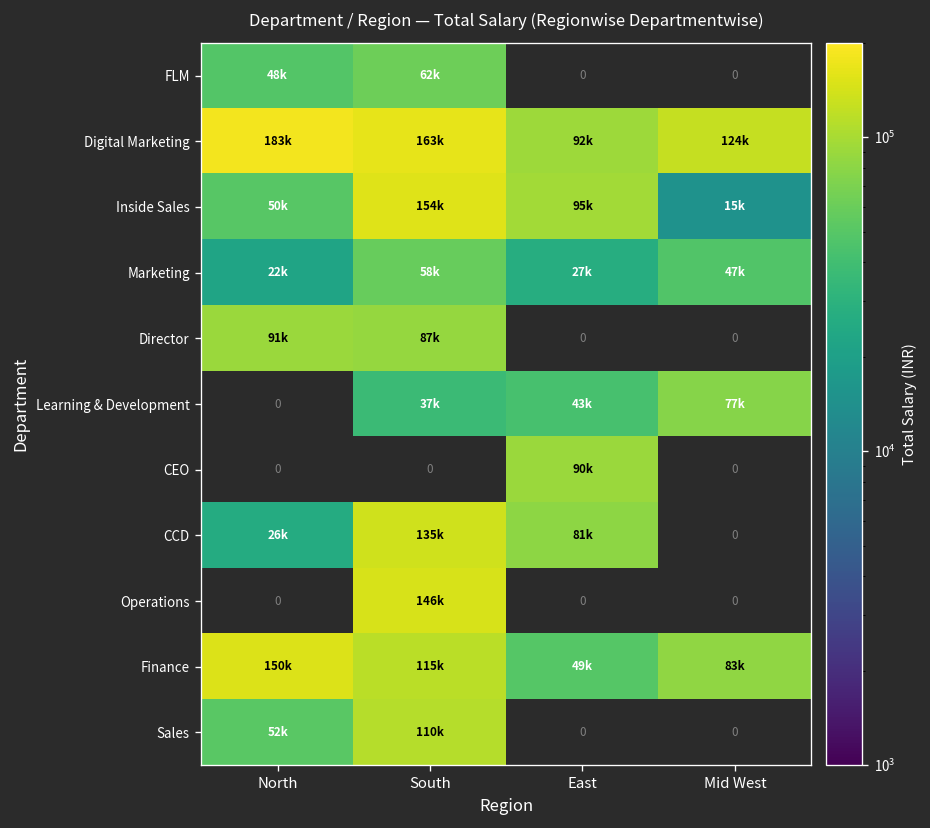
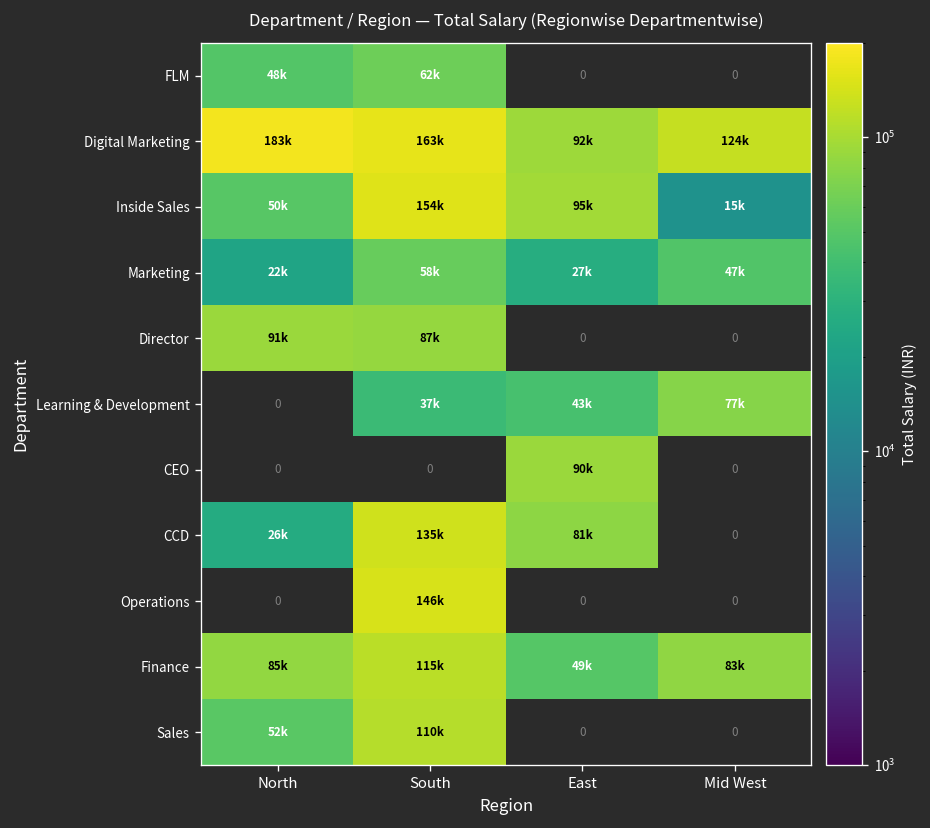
Finance, North: 150k -> 85k
